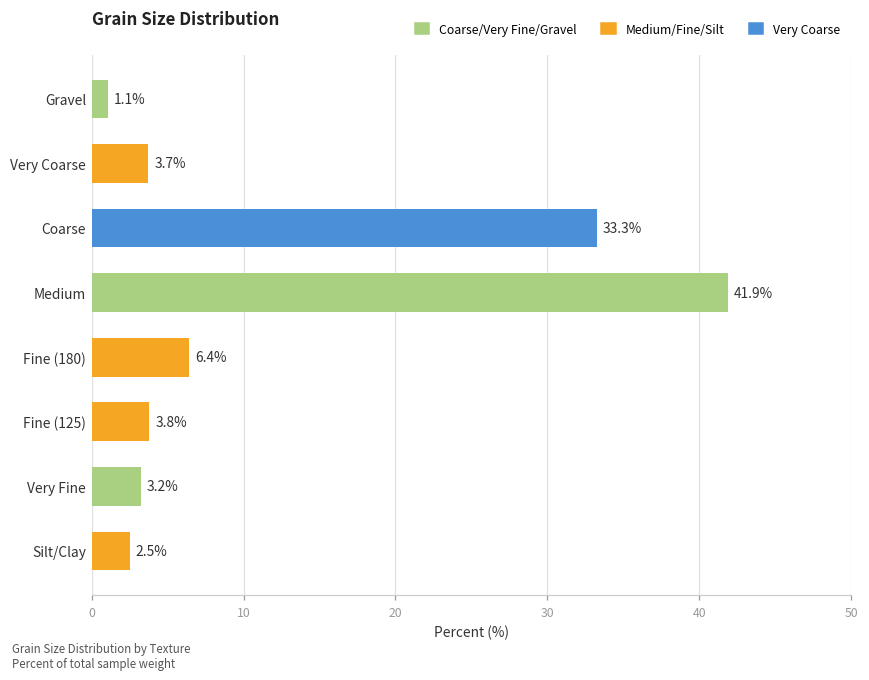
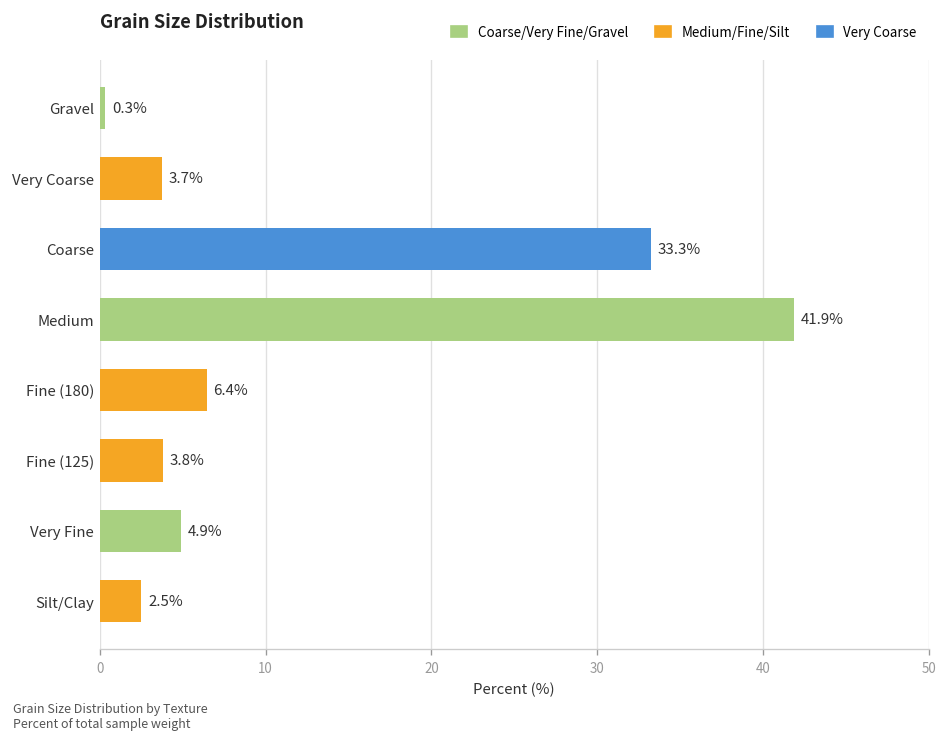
Gravel: 1.1% -> 0.3%
Very Fine: 3.2% -> 4.9%
